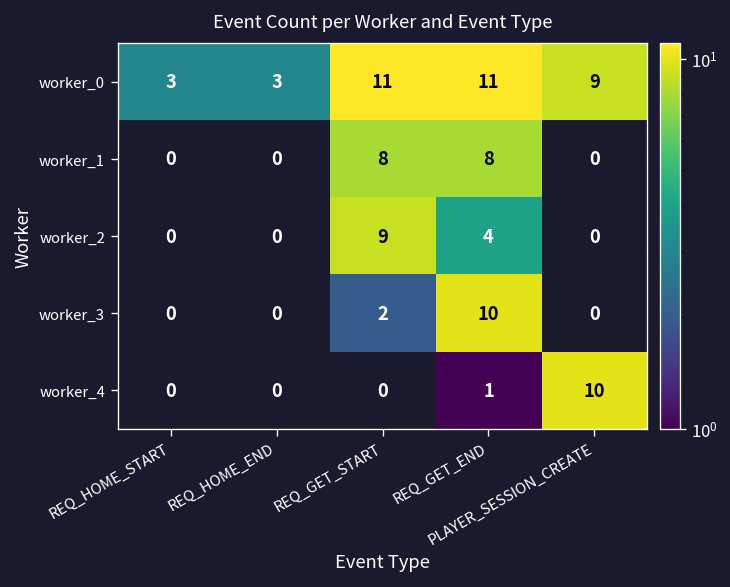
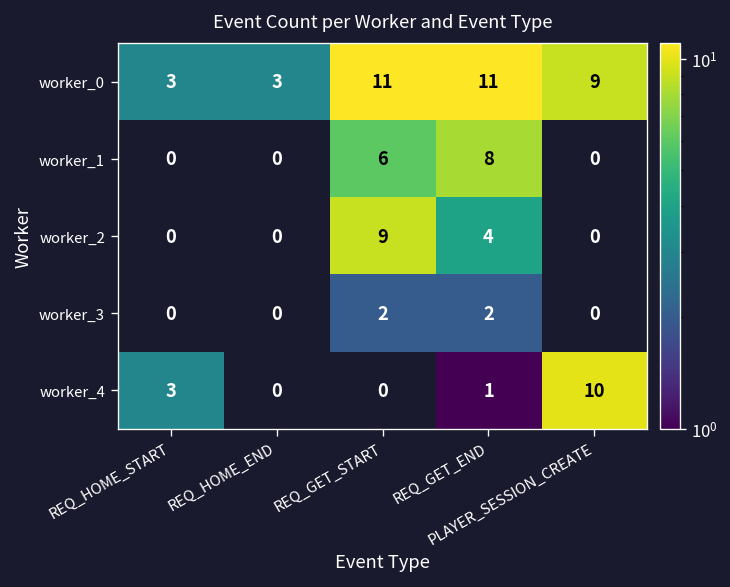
worker_1, REQ_GET_START: 8 -> 6
worker_3, REQ_GET_END: 10 -> 2
worker_4, REQ_HOME_START: 0 -> 3
